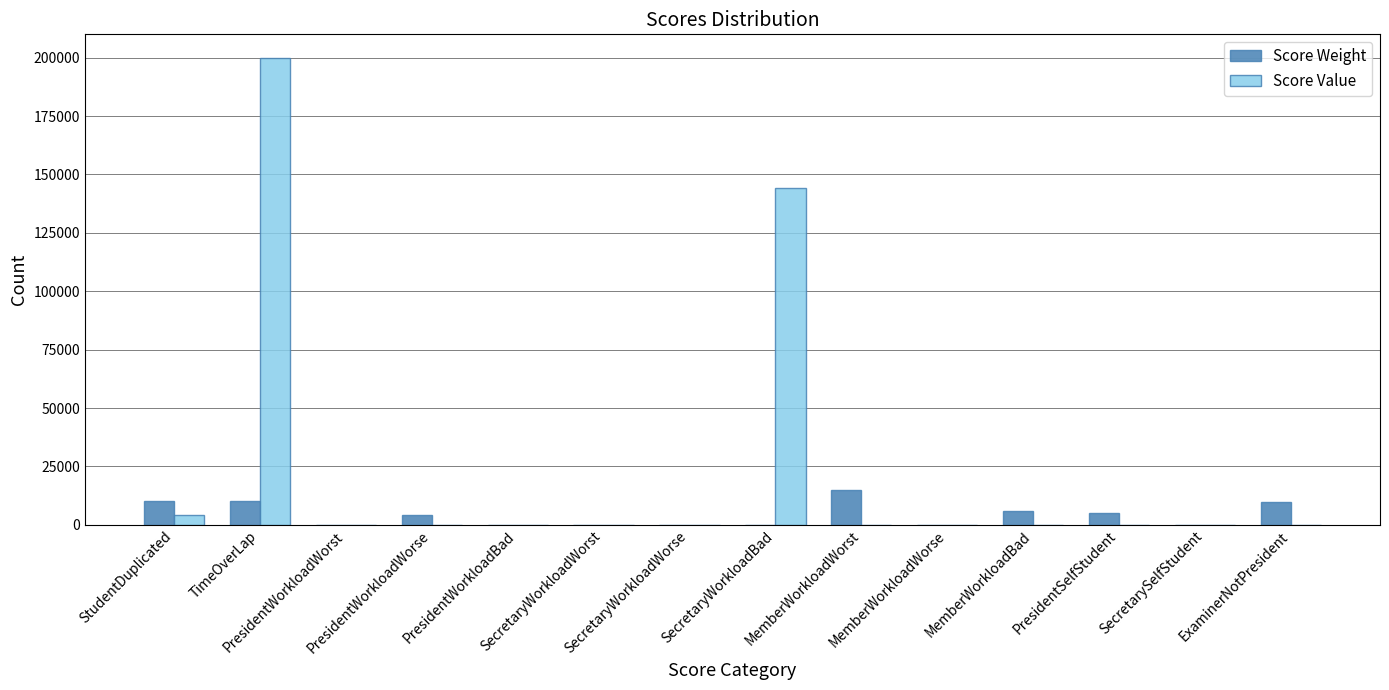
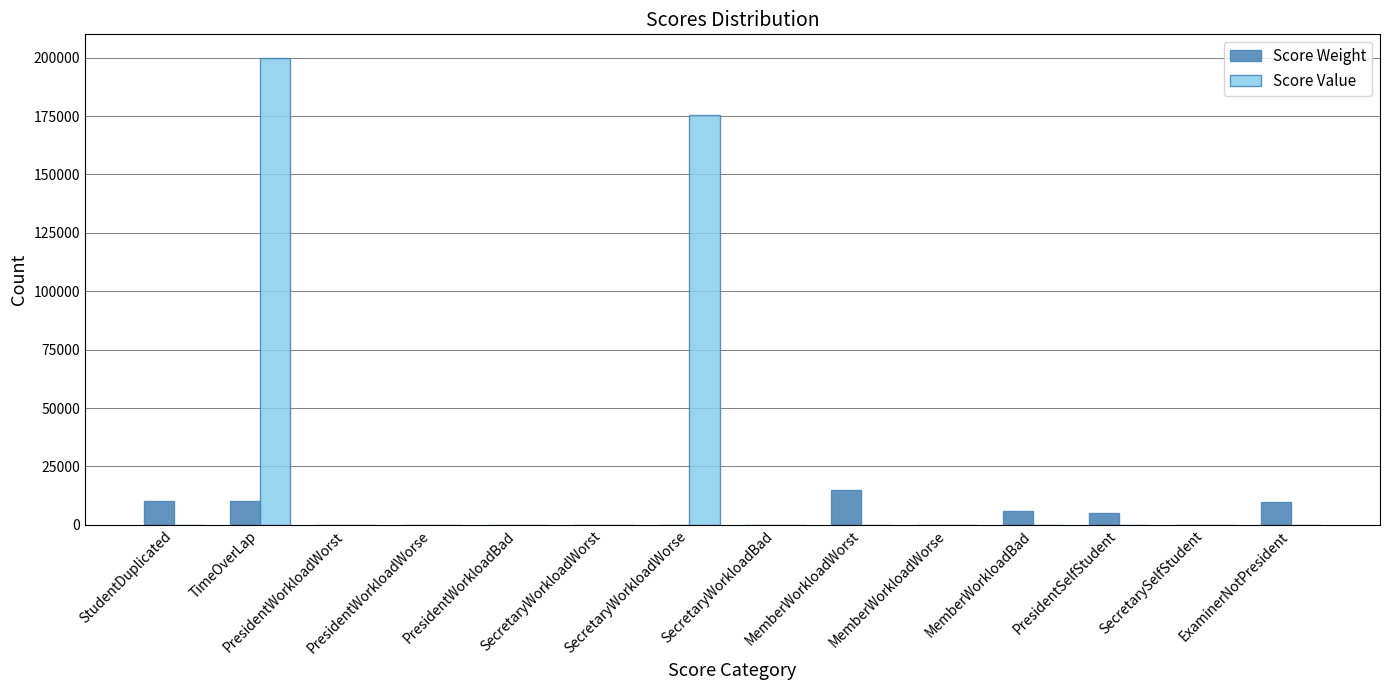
Score Value, StudentDuplicated: 4000 -> 0
Score Weight, PresidentWorkloadWorse: 4000 -> 0
Score Value, SecretaryWorkloadWorse: 0 -> 175000
Score Value, SecretaryWorkloadBad: 144000 -> 0
